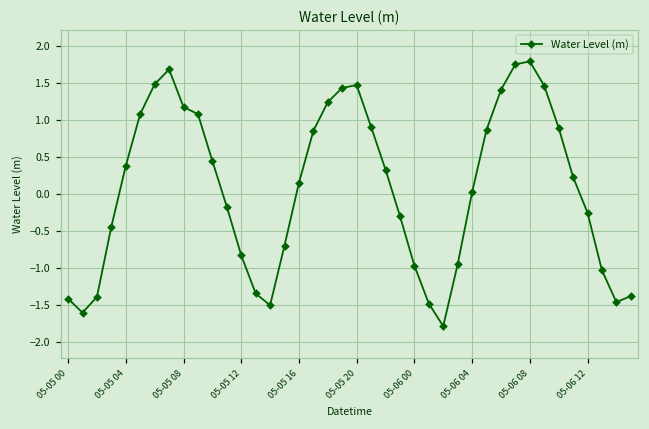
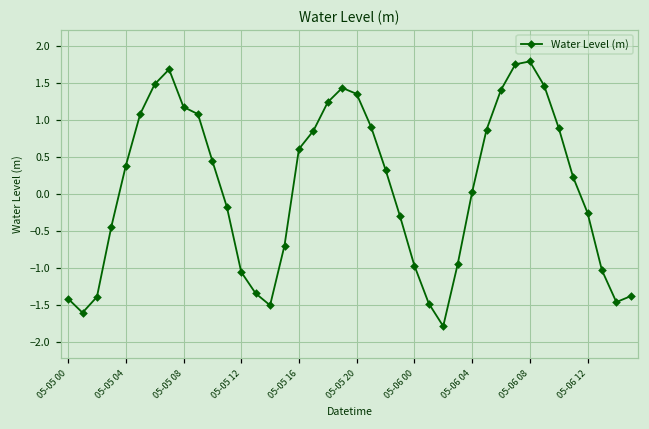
05-05 12: -0.8 -> -1.1
05-05 16: 0.1 -> 0.6
05-05 20: 1.5 -> 1.4
